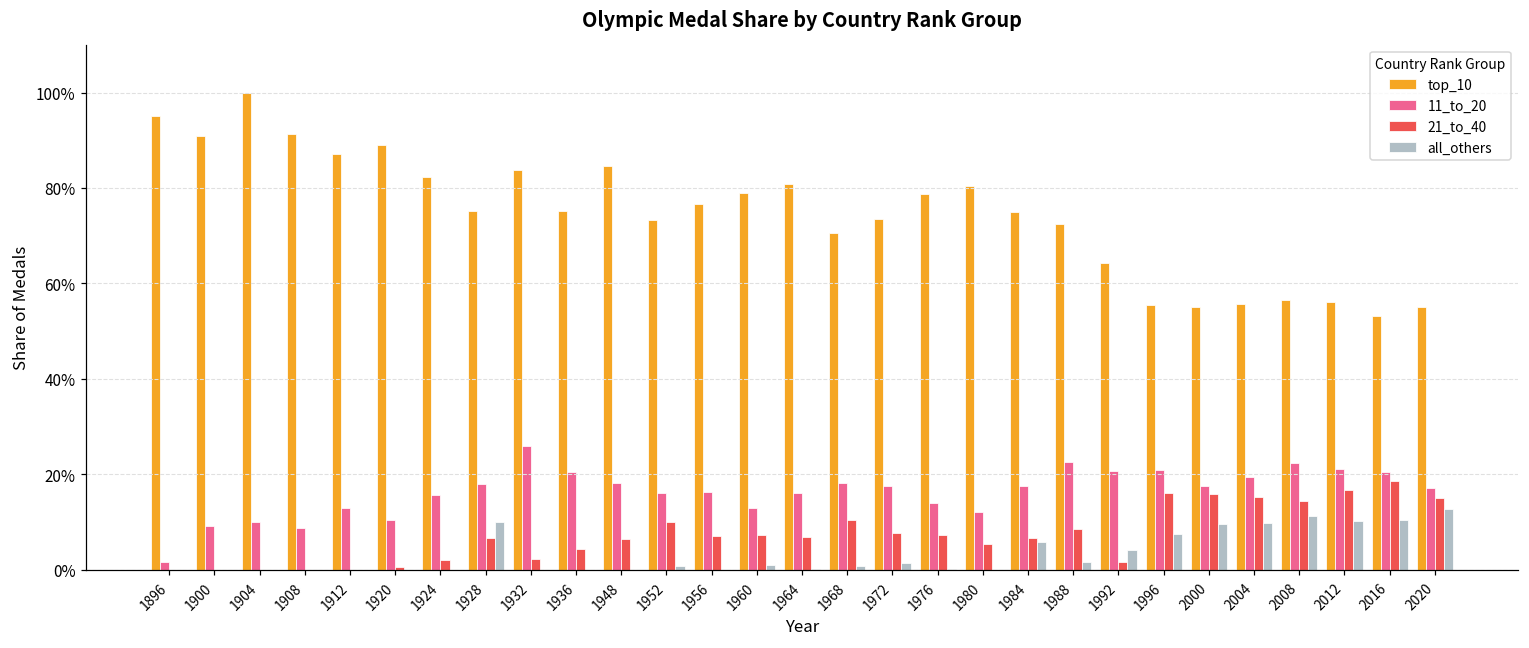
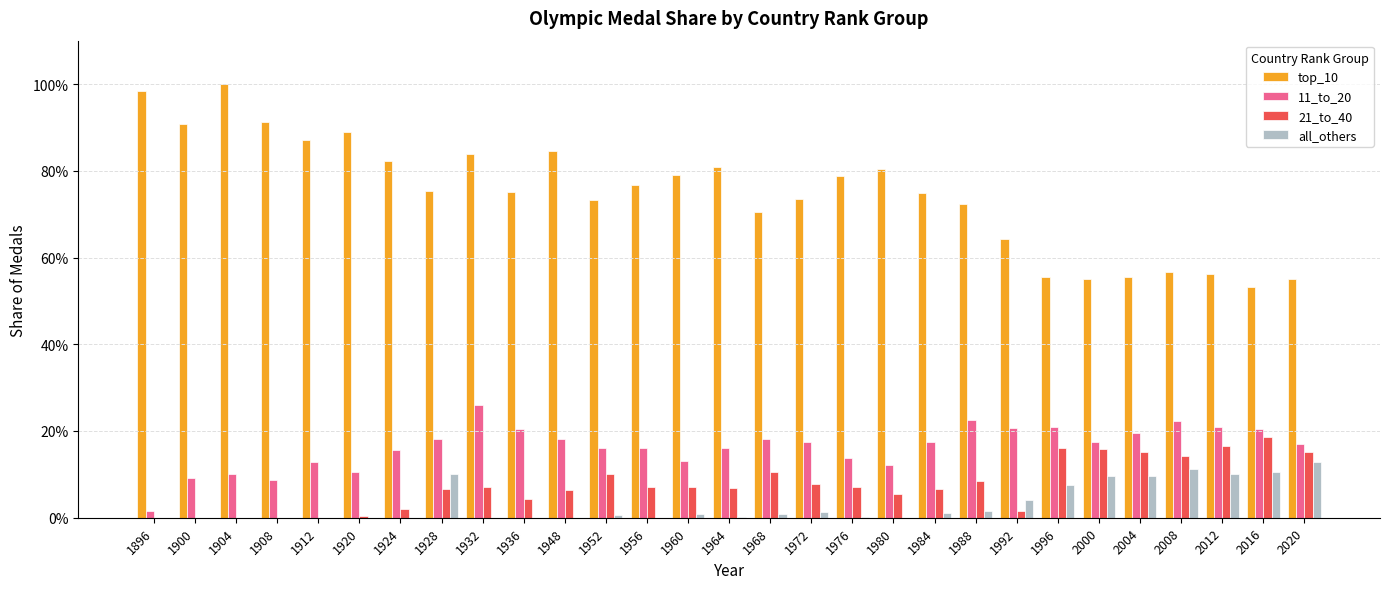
top_10, 1896: 95% -> 98%
21_to_40, 1932: 2% -> 7%
all_others, 1984: 6% -> 1%
